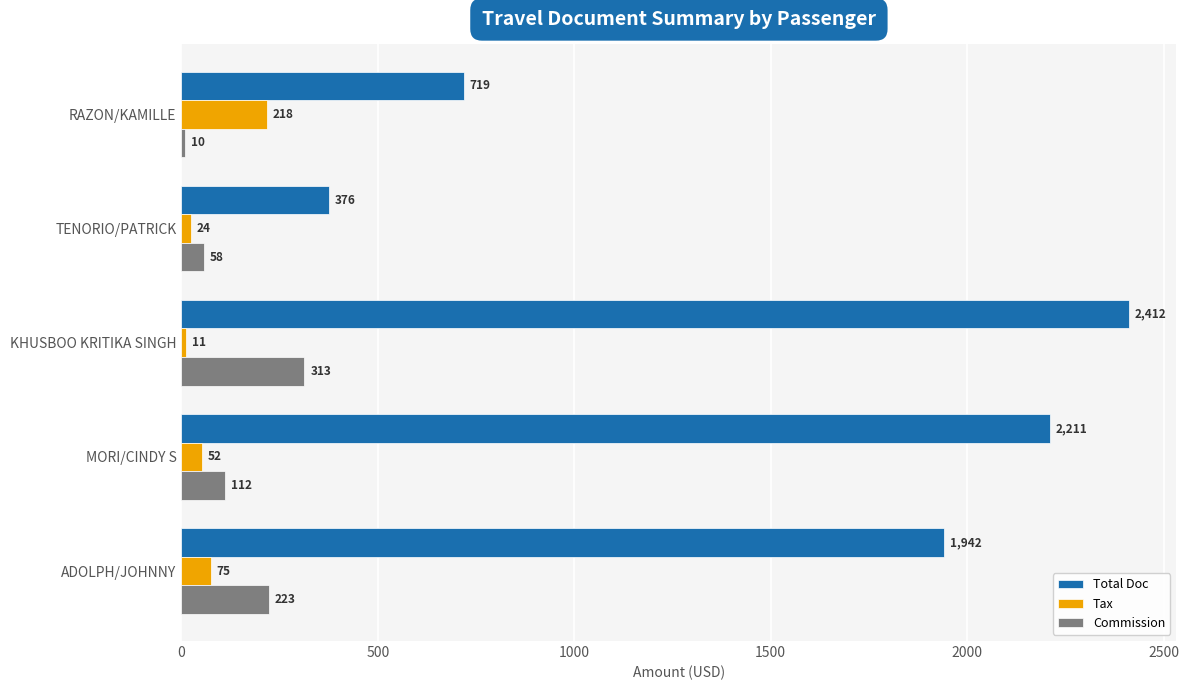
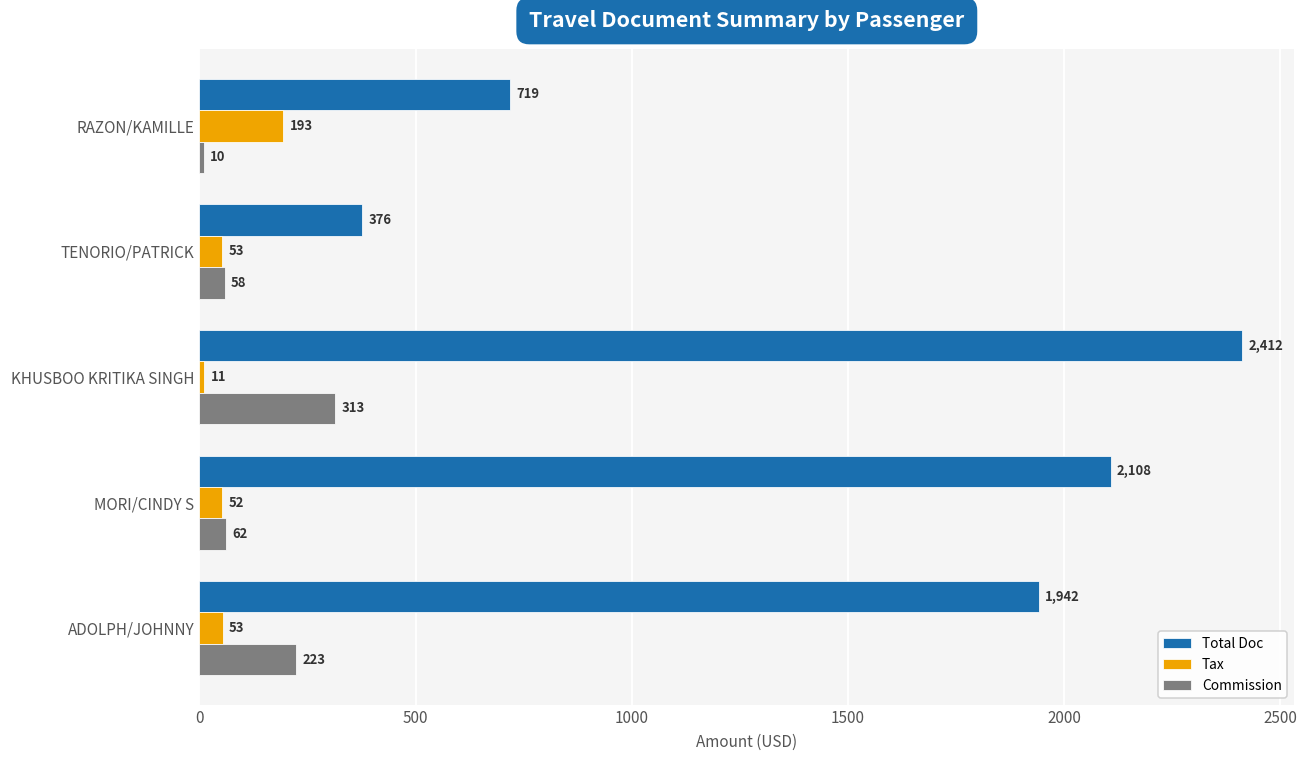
Tax, RAZON/KAMILLE: 218 -> 193
Tax, TENORIO/PATRICK: 24 -> 53
Total Doc, MORI/CINDY S: 2,211 -> 2,108
Commission, MORI/CINDY S: 112 -> 62
Tax, ADOLPH/JOHNNY: 75 -> 53
